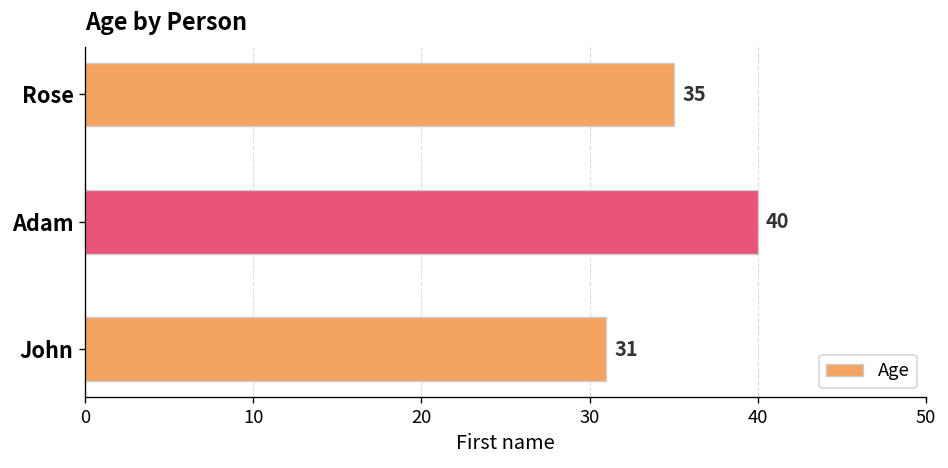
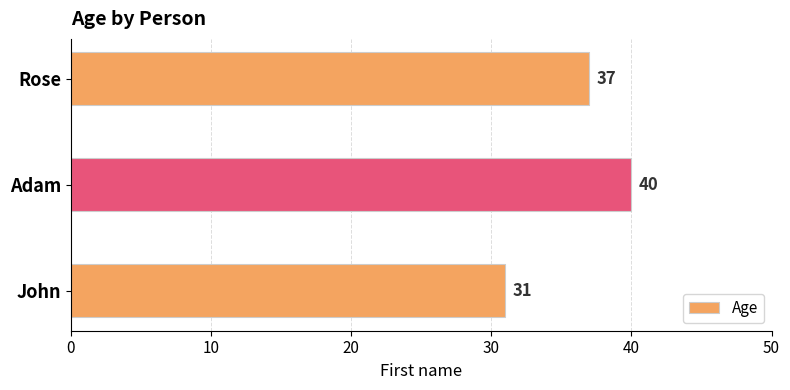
Rose: 35 -> 37
